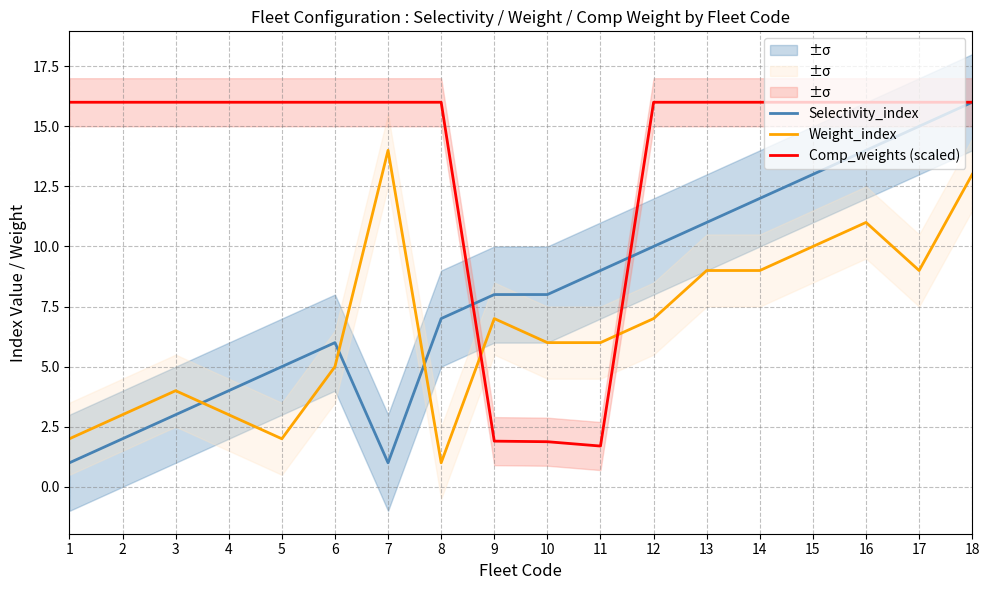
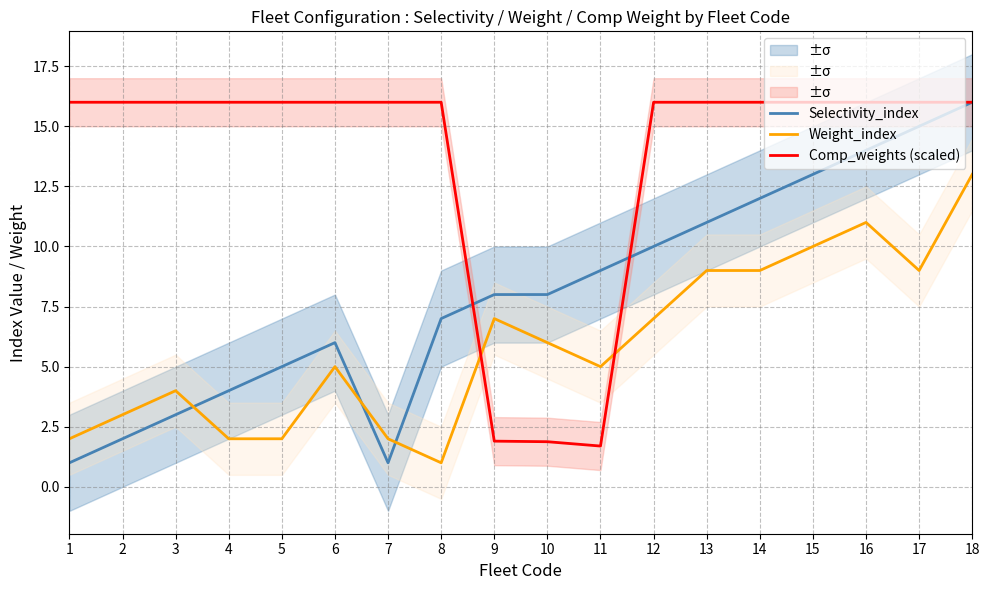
Weight_index, 4: 3 -> 2
Weight_index, 7: 14 -> 2
Weight_index, 11: 6 -> 5
